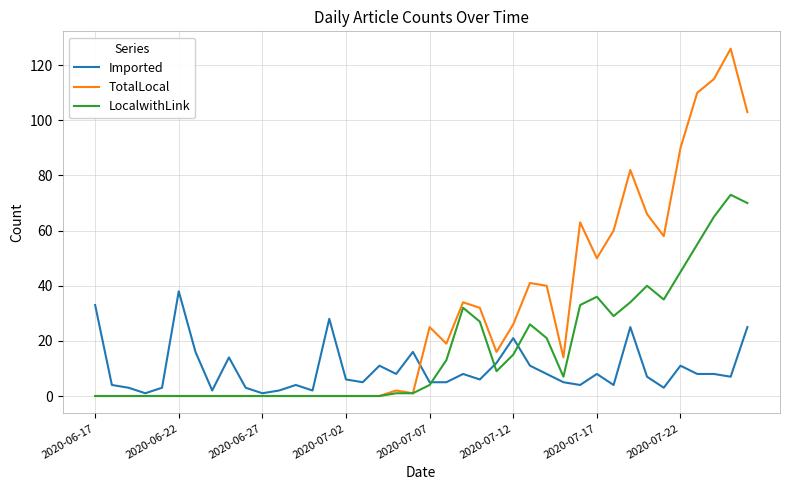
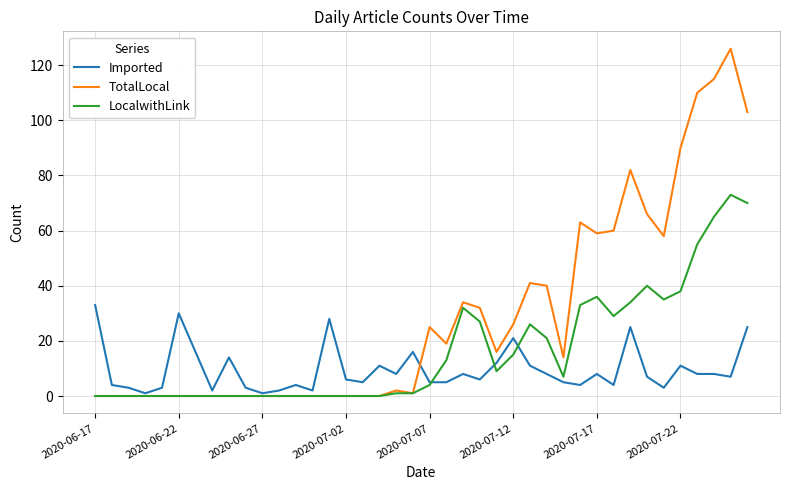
Imported, 2020-06-22: 38 -> 30
TotalLocal, 2020-07-17: 50 -> 59
LocalwithLink, 2020-07-22: 45 -> 38
